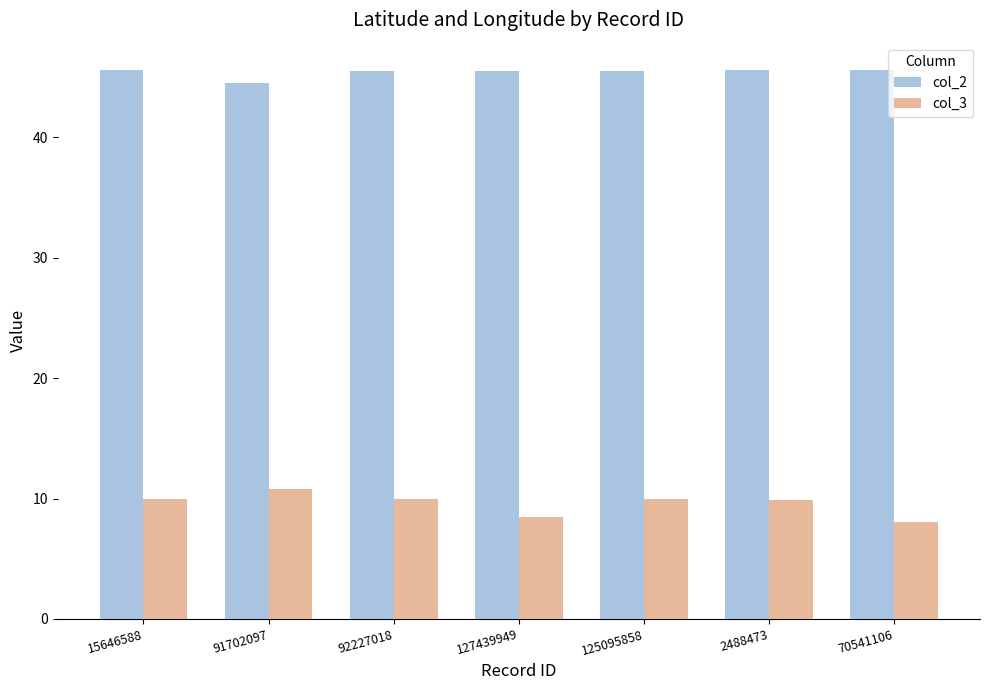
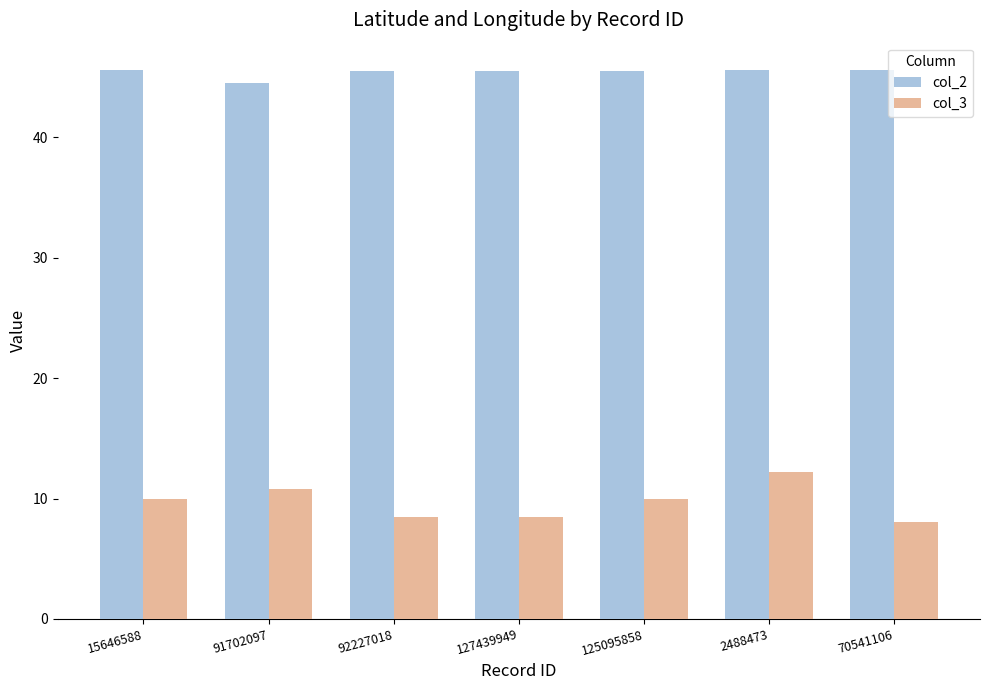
col_3, 92227018: 9.9 -> 8.5
col_3, 2488473: 9.9 -> 12.2
